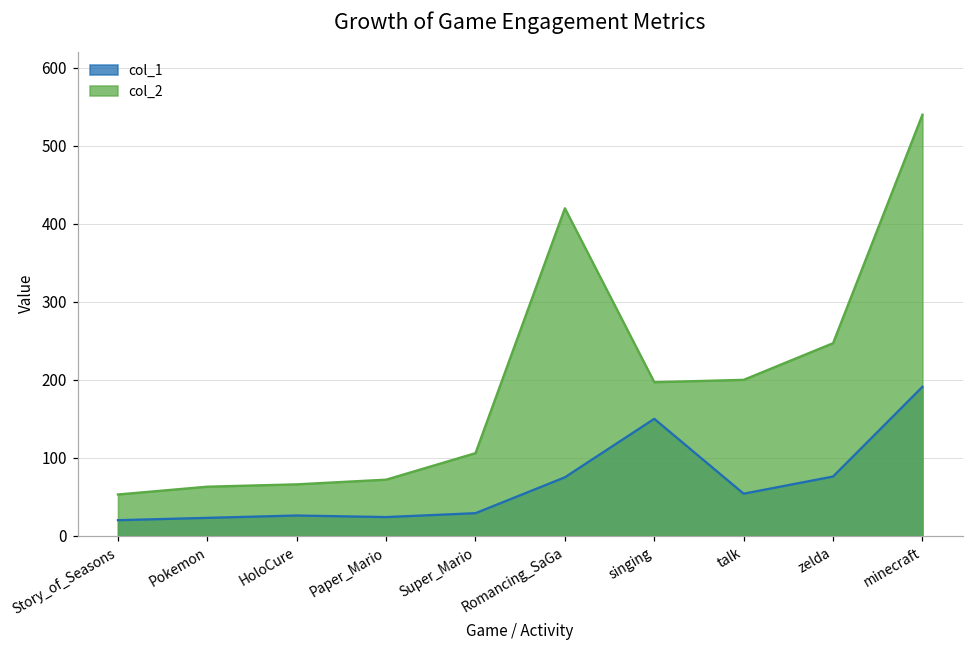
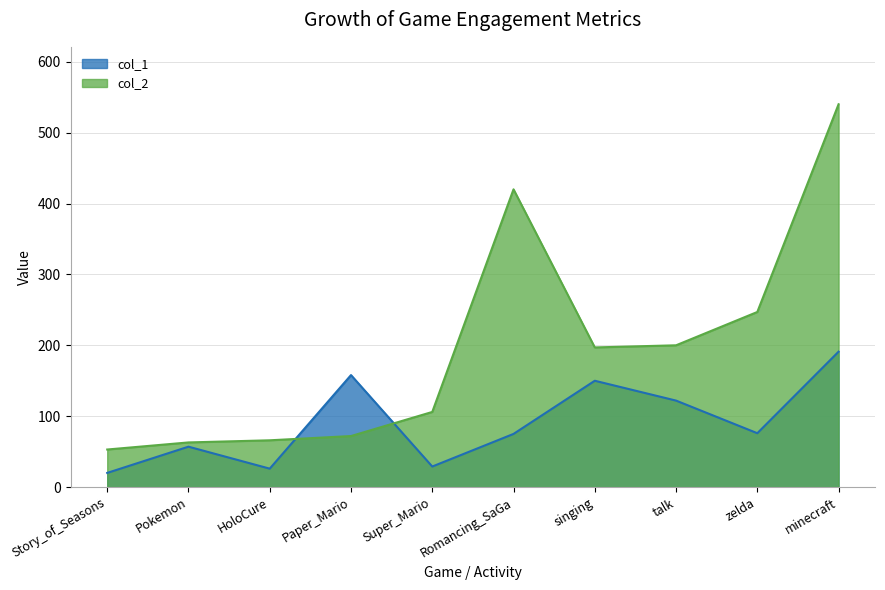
col_1, Pokemon: 20 -> 60
col_1, Paper_Mario: 20 -> 160
col_1, talk: 50 -> 120
